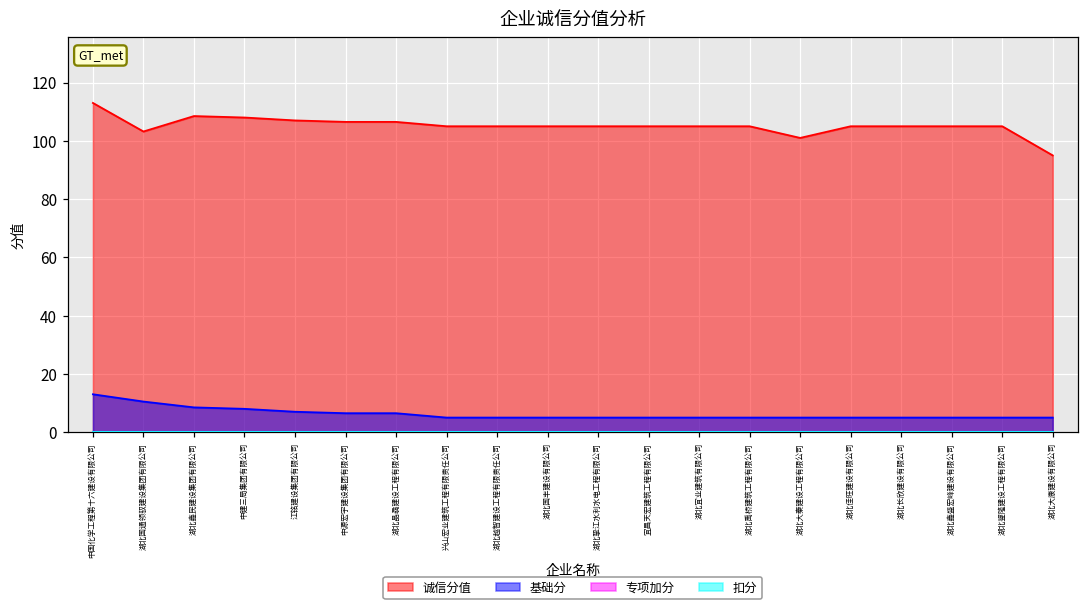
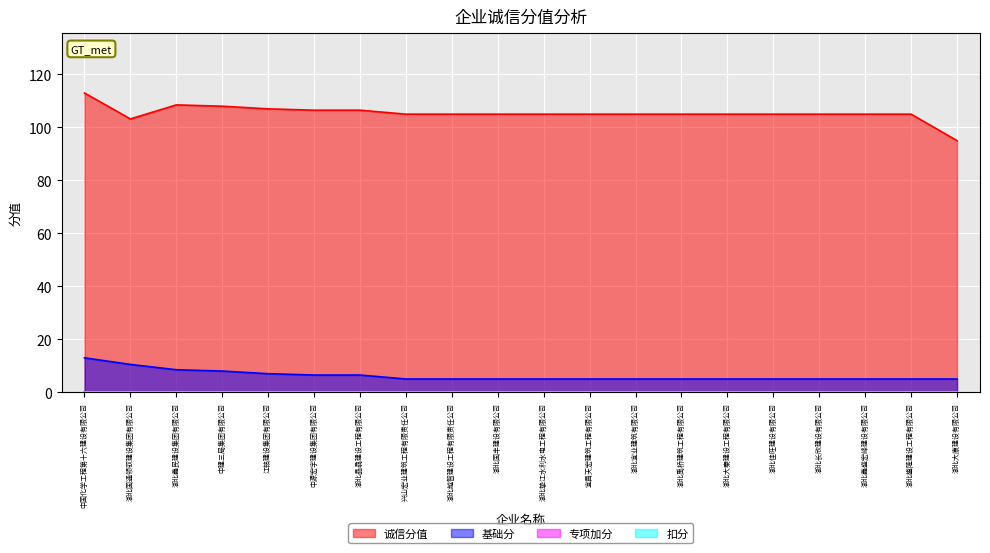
诚信分值, 湖北大秦建设工程有限公司: 101 -> 105
